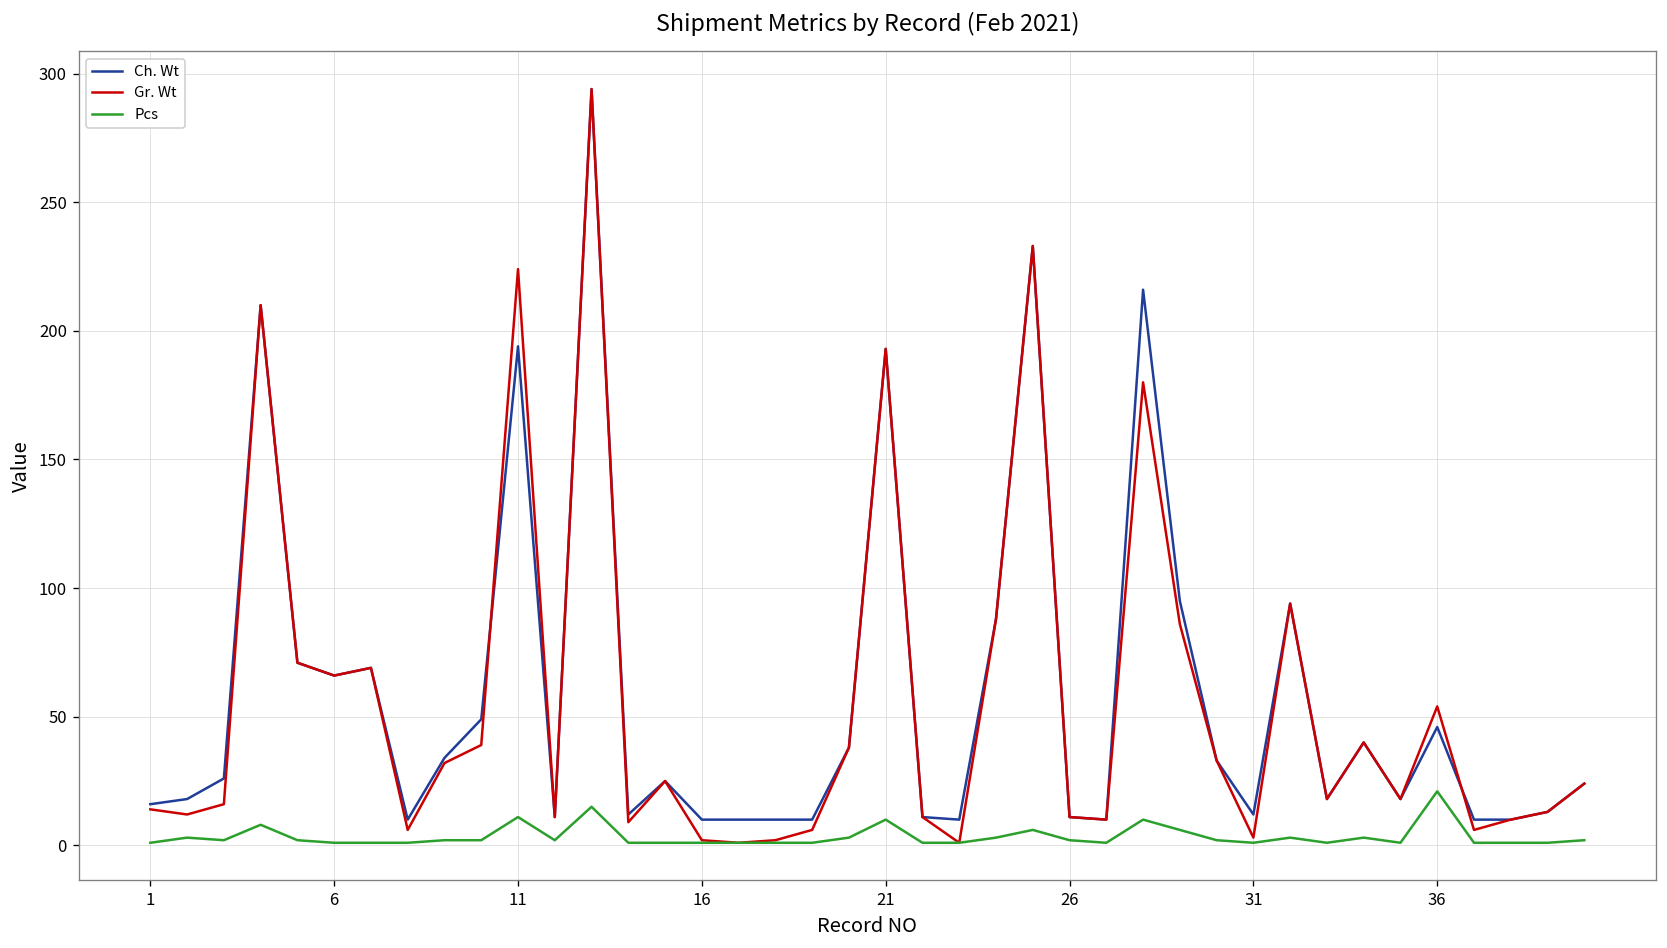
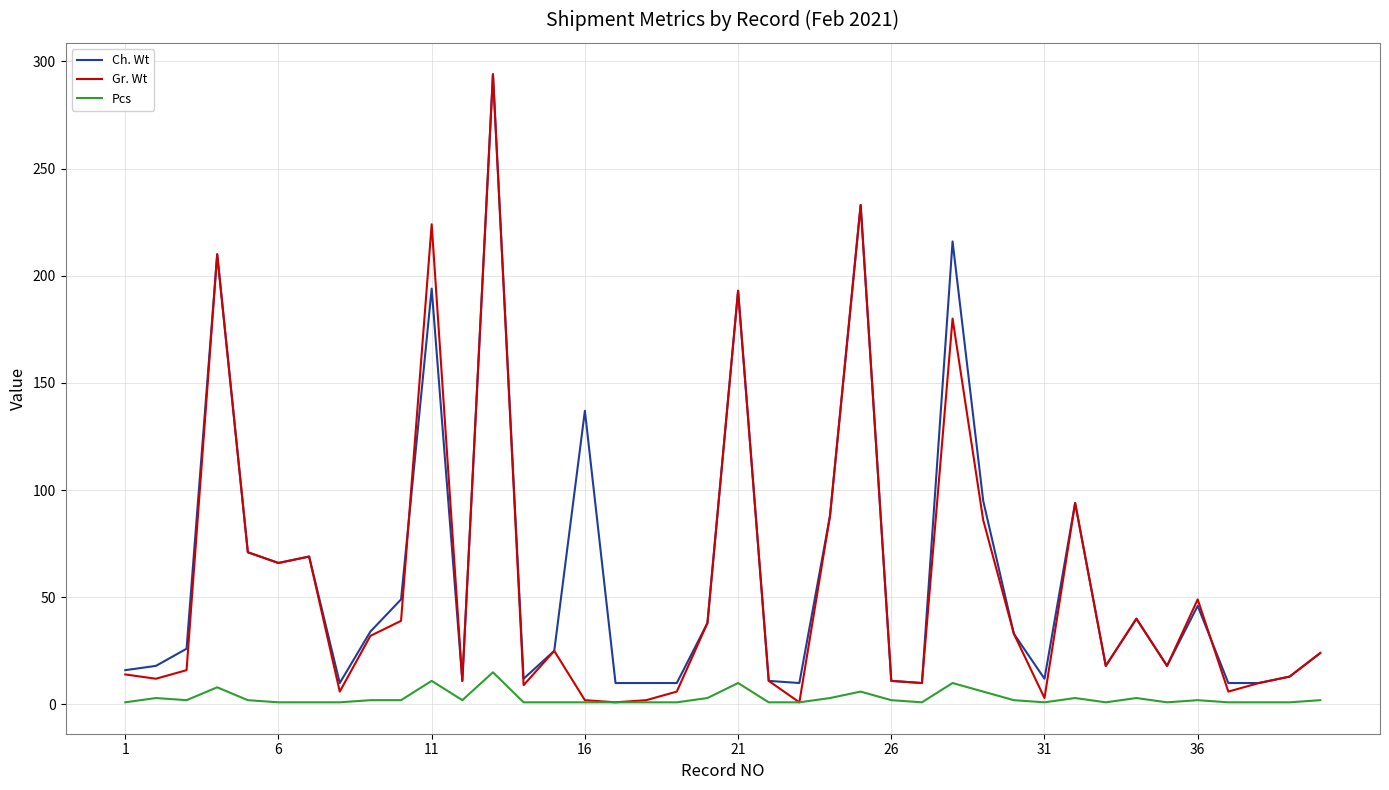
Ch. Wt, 16: 10 -> 137
Gr. Wt, 36: 54 -> 49
Pcs, 36: 21 -> 2
